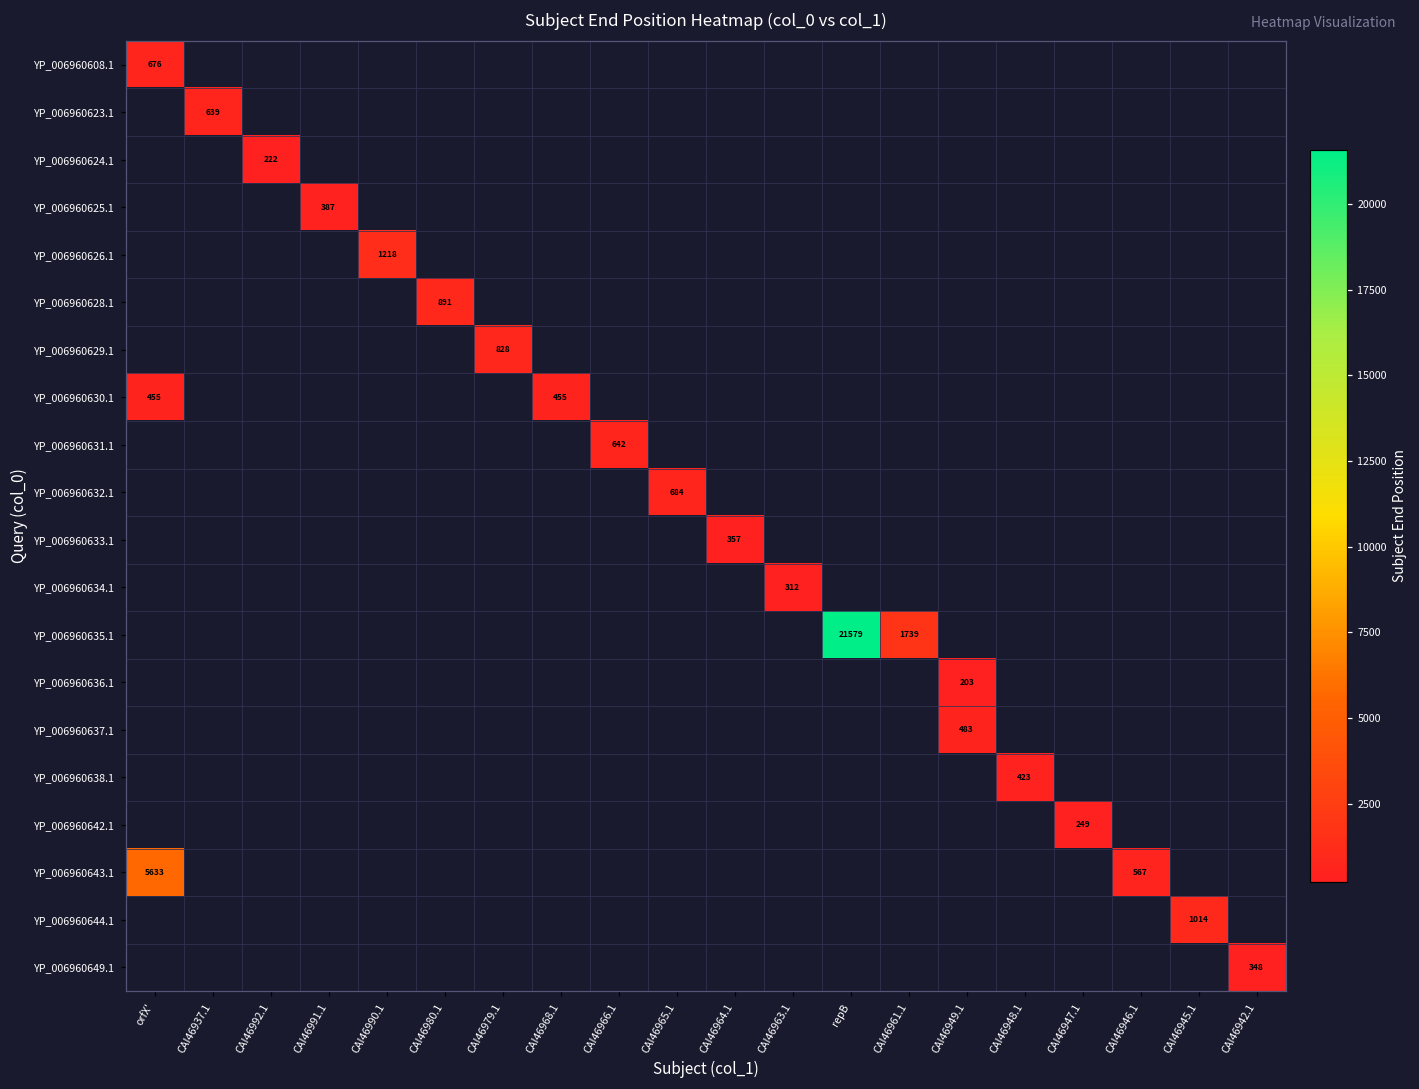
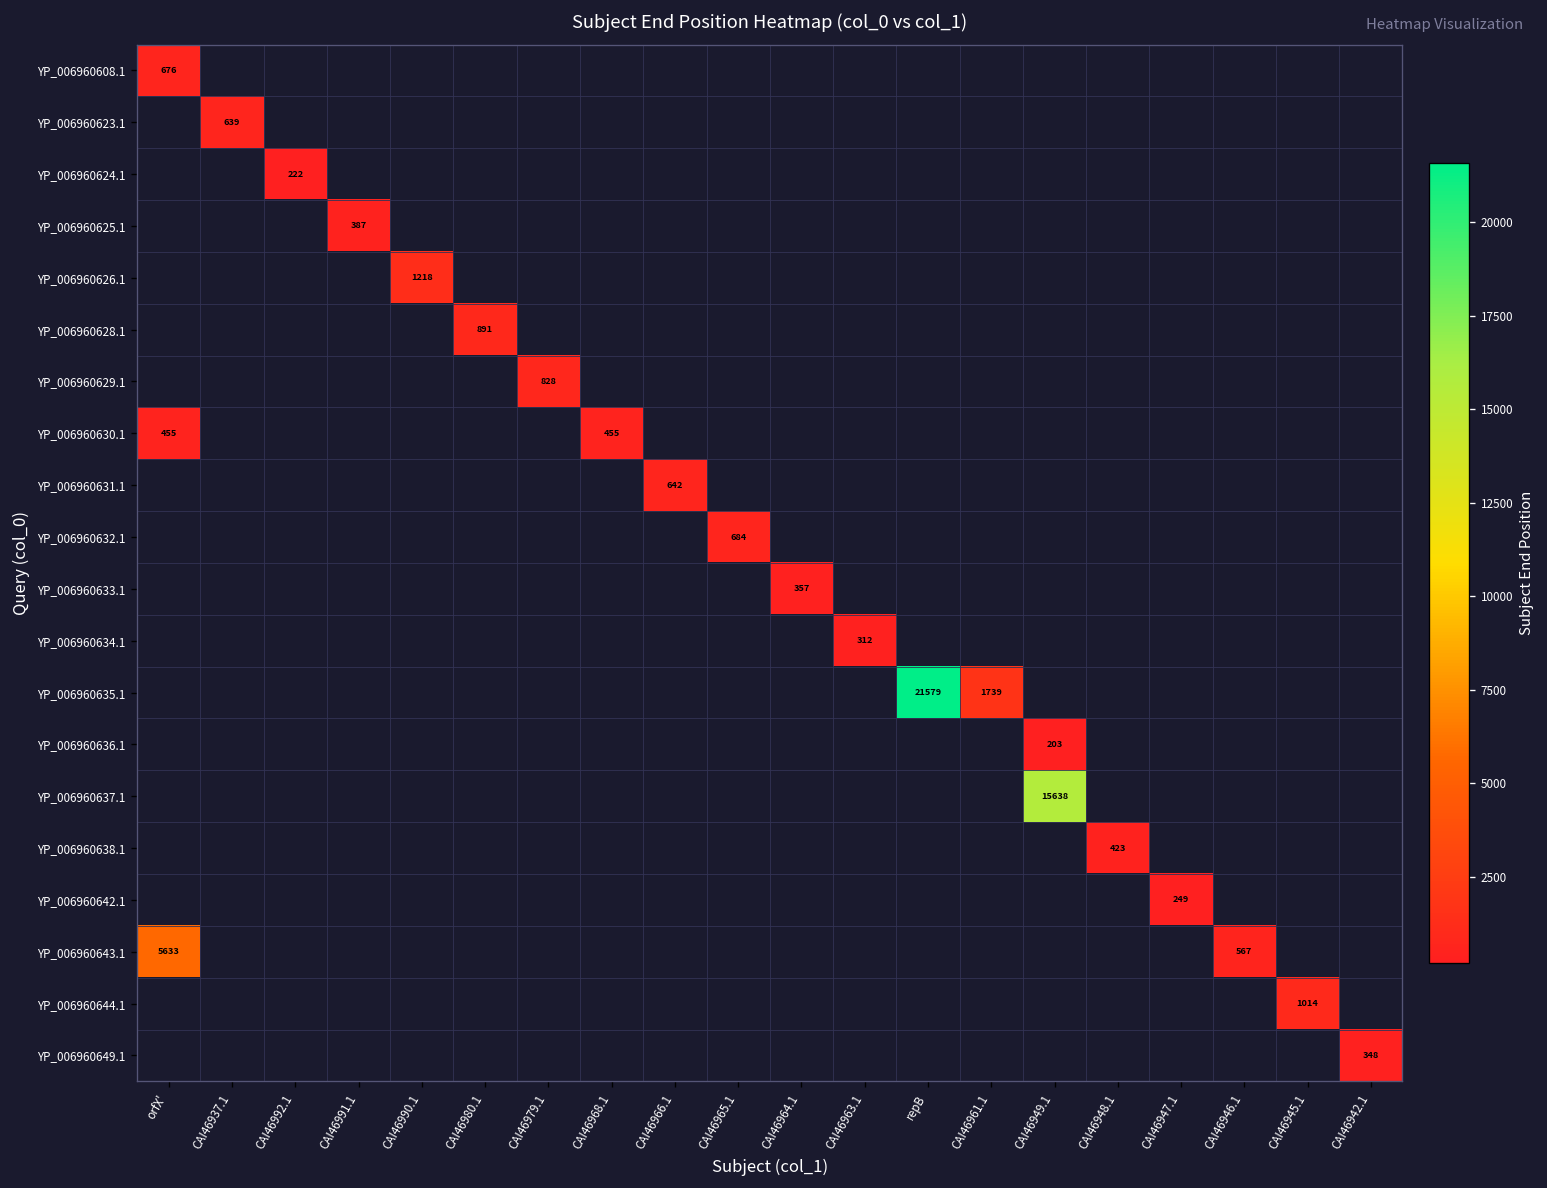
YP_006960637.1, CAI46949.1: 483 -> 15638
